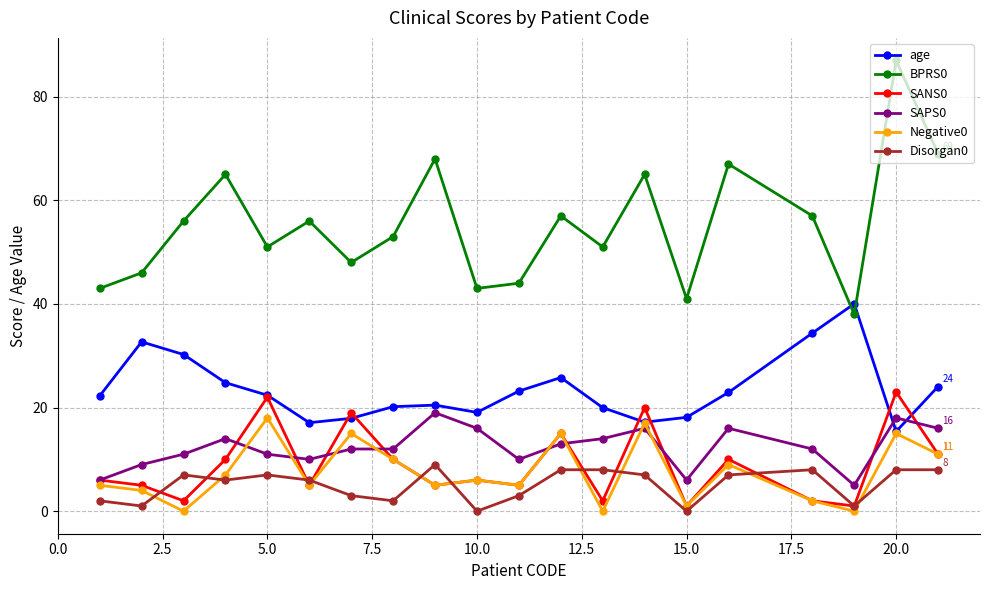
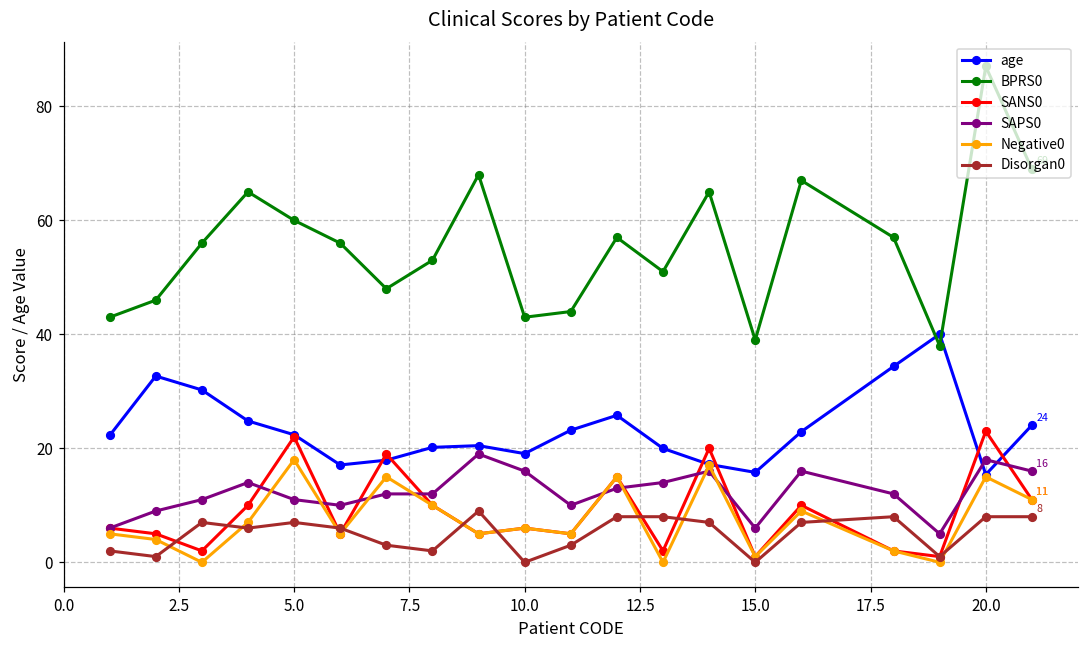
BPRS0, 5.0: 51 -> 60
age, 15.0: 18 -> 16
BPRS0, 15.0: 41 -> 39
